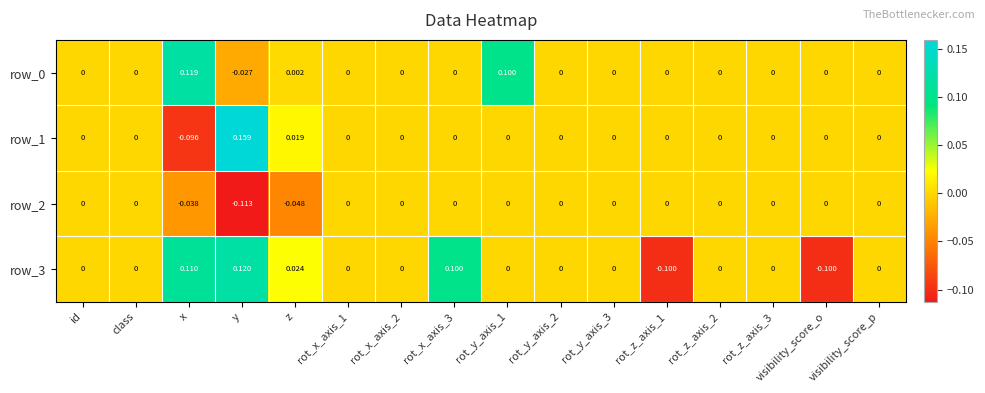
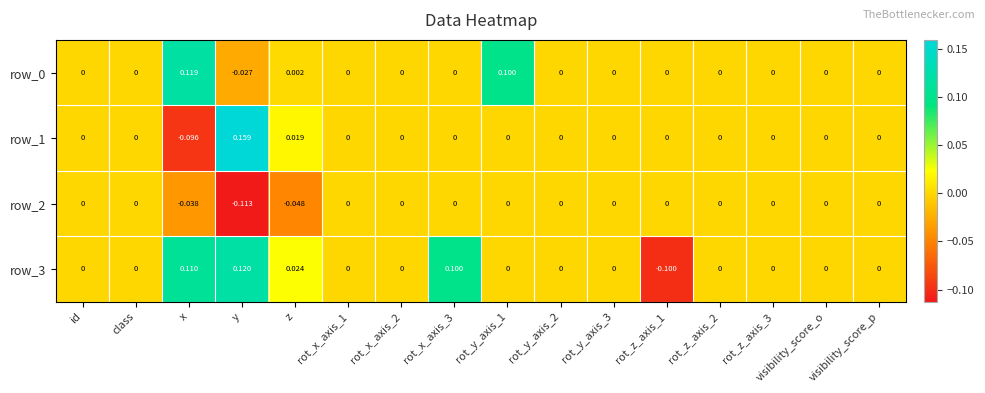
row_3, visibility_score_o: -0.100 -> 0
